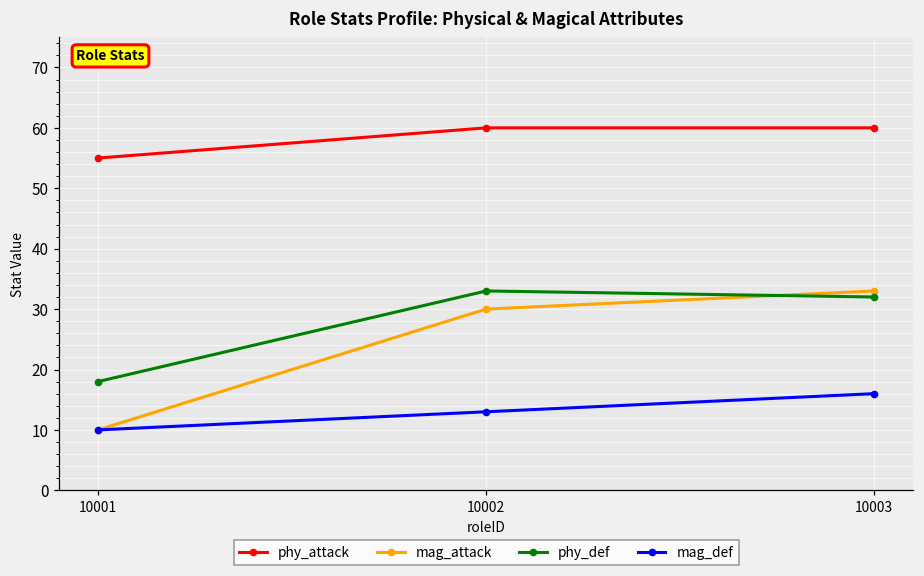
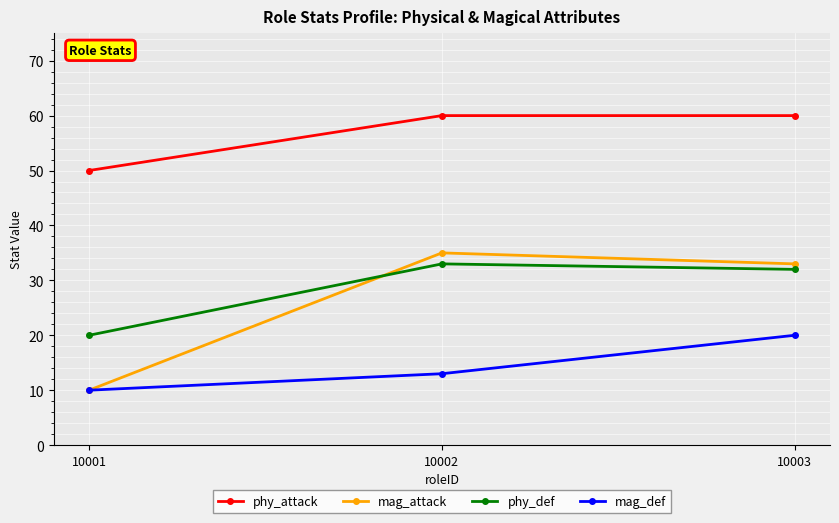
phy_attack, 10001: 55 -> 50
phy_def, 10001: 18 -> 20
mag_attack, 10002: 30 -> 35
mag_def, 10003: 16 -> 20
